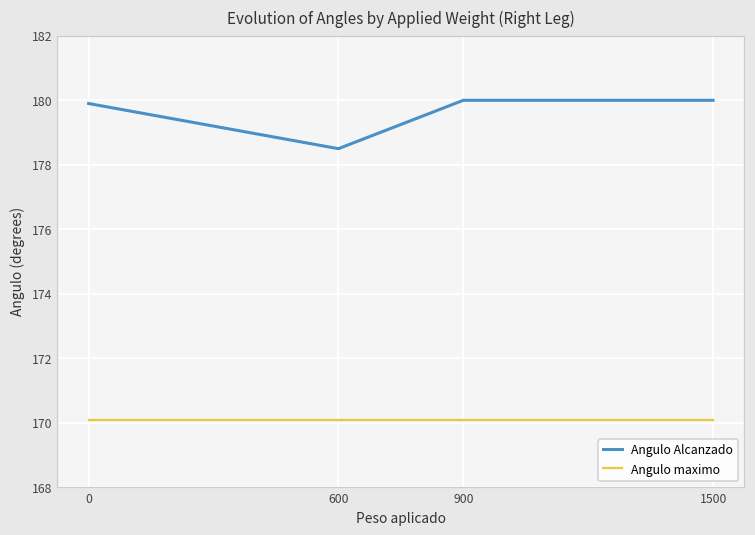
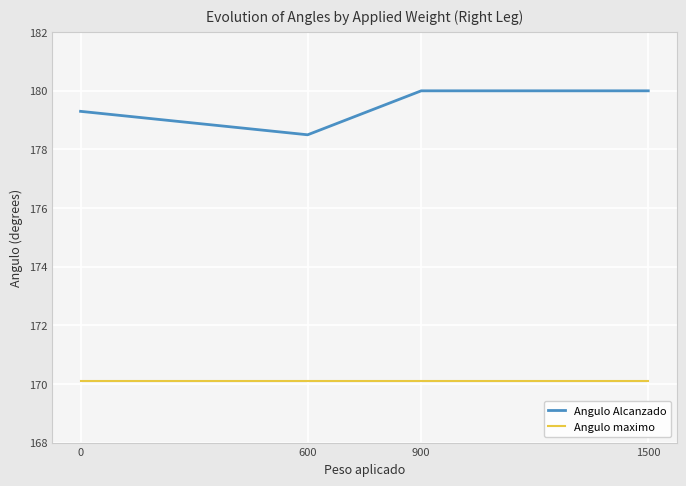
Angulo Alcanzado, 0: 179.9 -> 179.3
